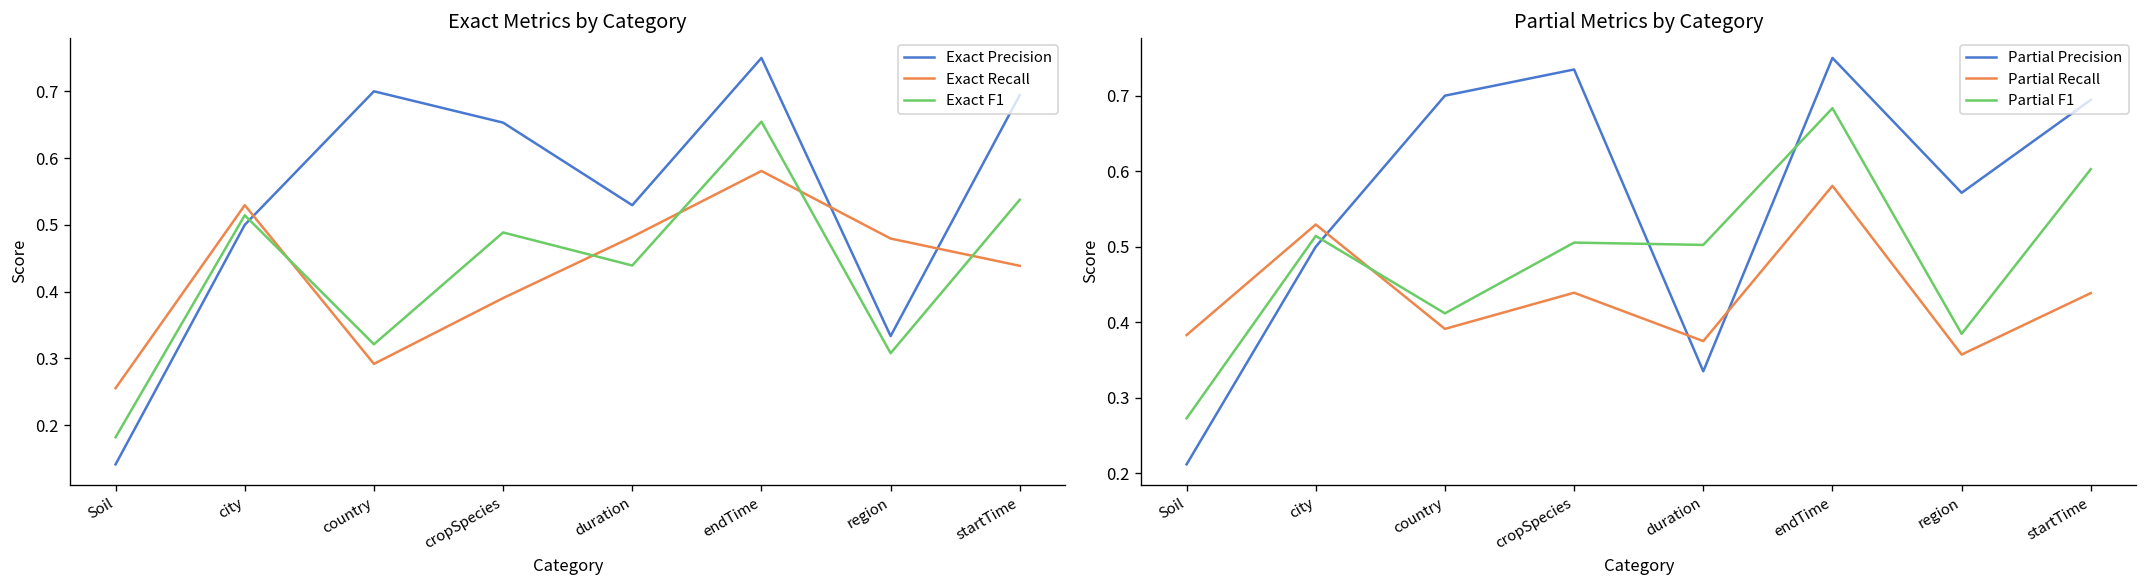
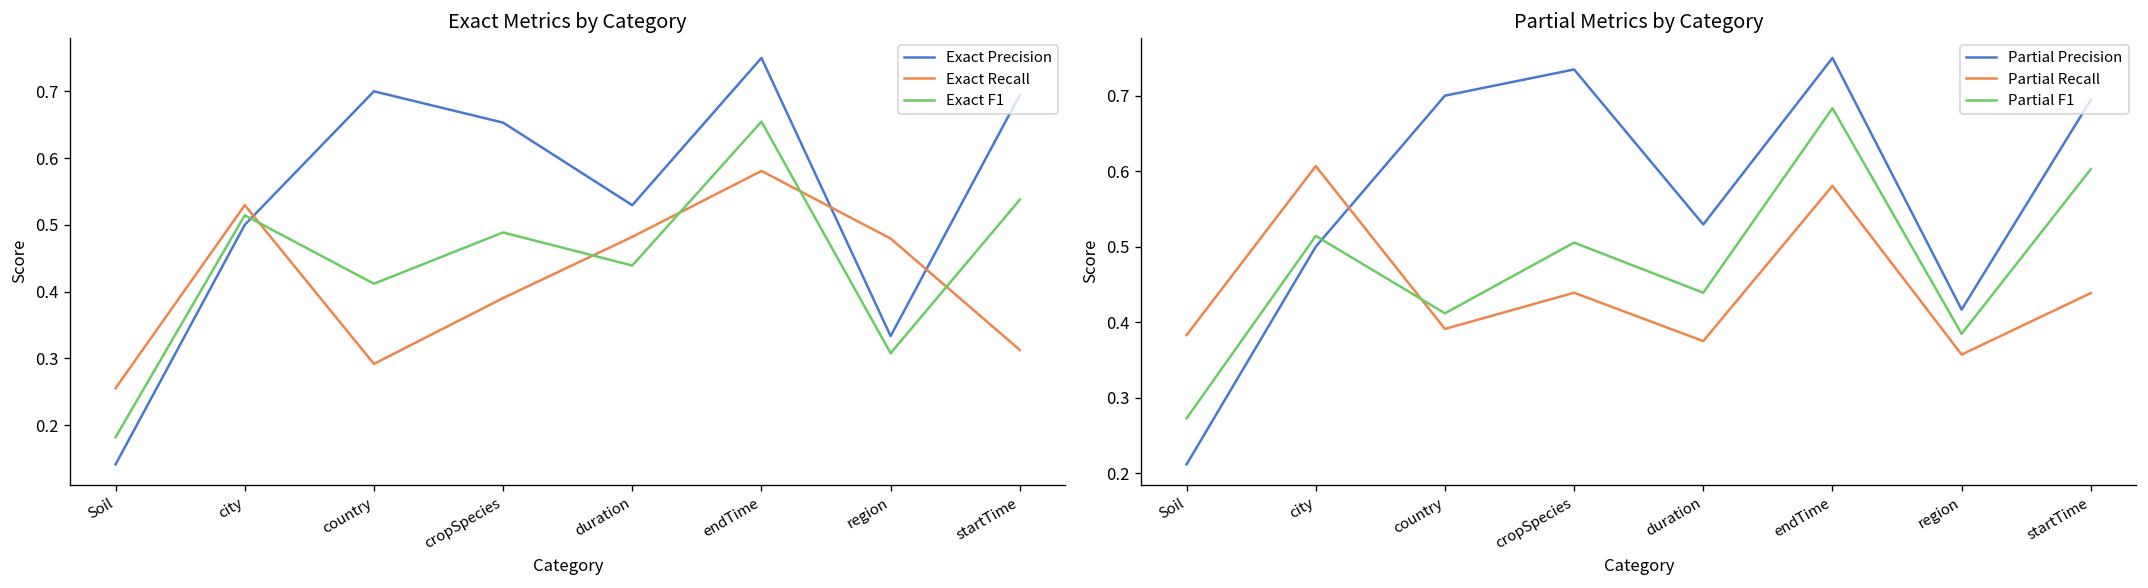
Exact Metrics by Category, Exact F1, country: 0.32 -> 0.41
Exact Metrics by Category, Exact Recall, startTime: 0.44 -> 0.31
Partial Metrics by Category, Partial Recall, city: 0.53 -> 0.61
Partial Metrics by Category, Partial Precision, duration: 0.33 -> 0.53
Partial Metrics by Category, Partial F1, duration: 0.50 -> 0.44
Partial Metrics by Category, Partial Precision, region: 0.57 -> 0.42
